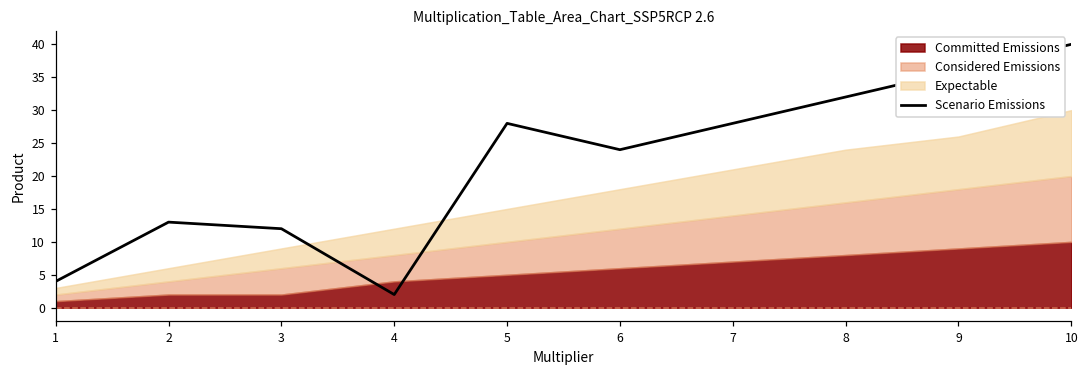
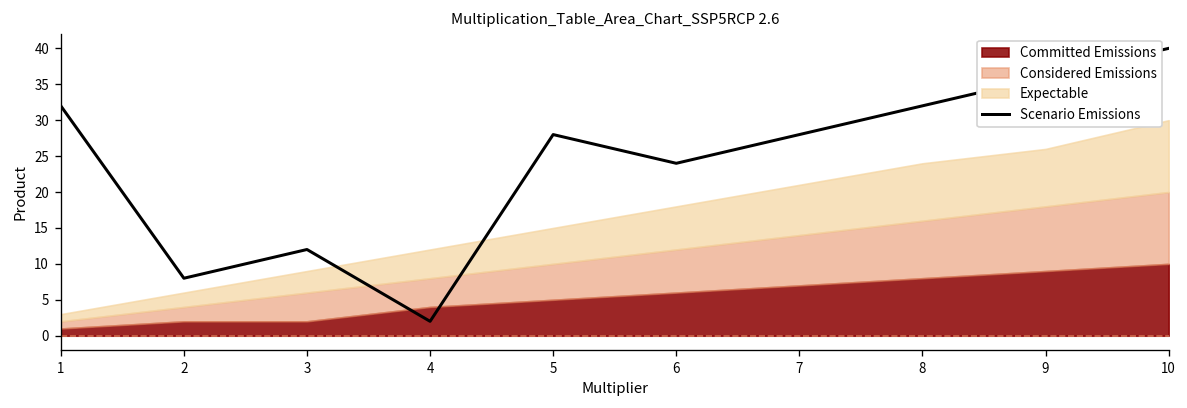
Scenario Emissions, 1: 4 -> 32
Scenario Emissions, 2: 13 -> 8
